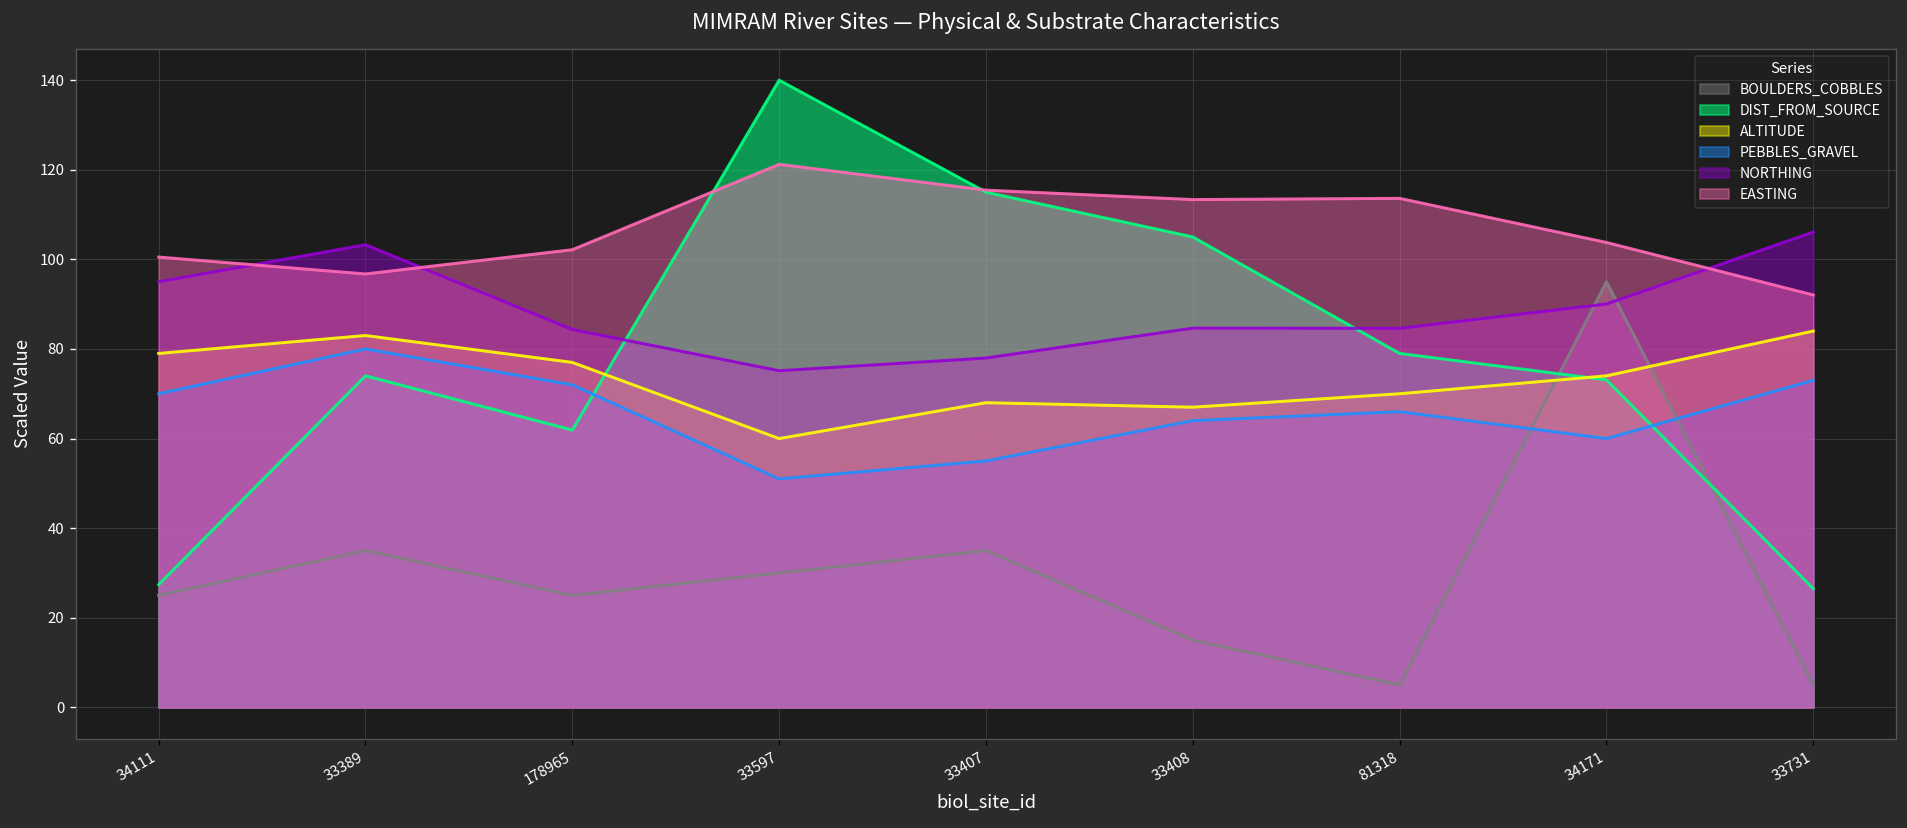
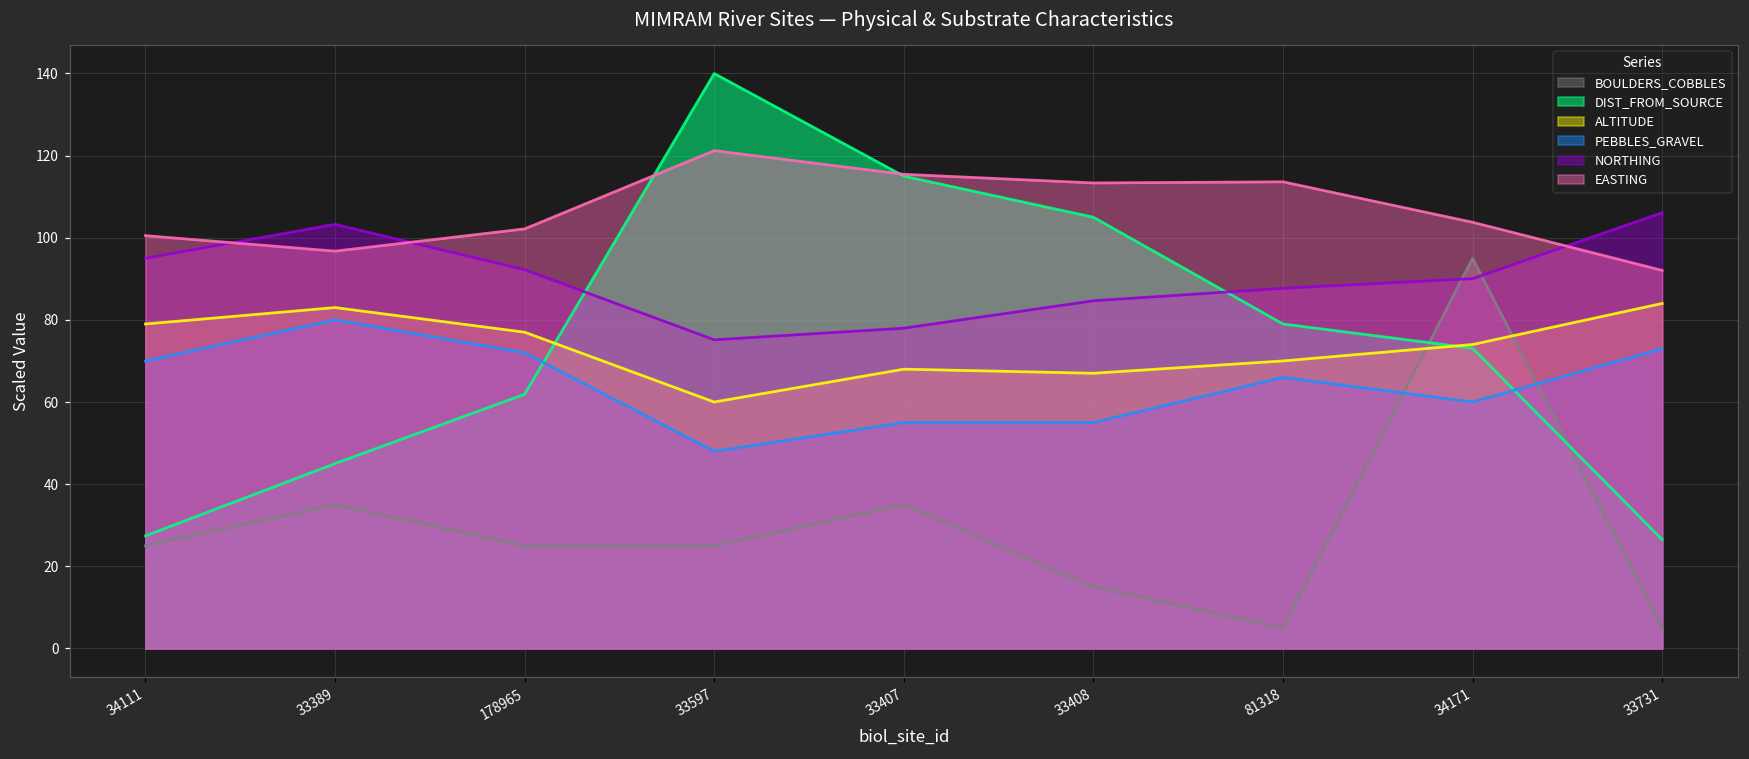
DIST_FROM_SOURCE, 33389: 74 -> 45
NORTHING, 178965: 84 -> 92
BOULDERS_COBBLES, 33597: 30 -> 25
PEBBLES_GRAVEL, 33597: 51 -> 48
PEBBLES_GRAVEL, 33408: 64 -> 55
NORTHING, 81318: 85 -> 88
